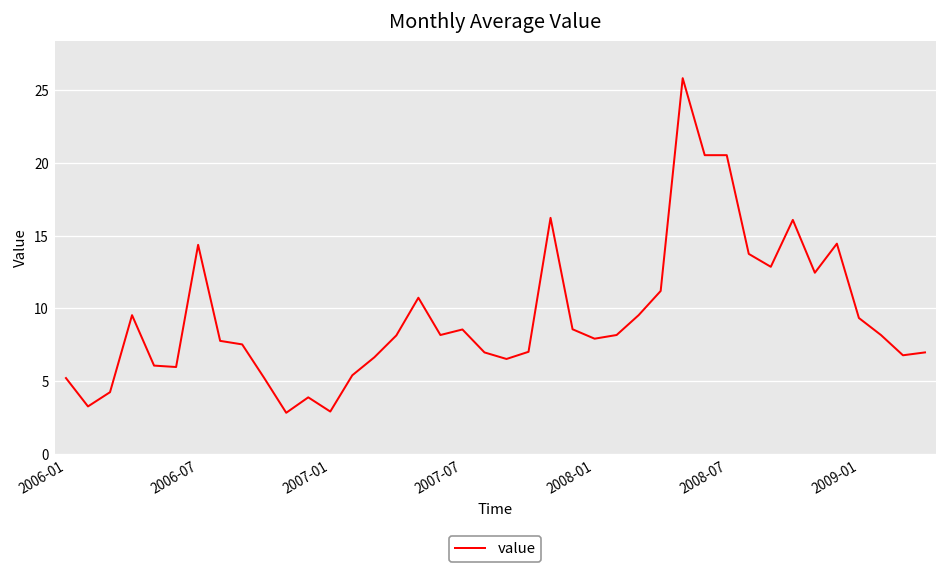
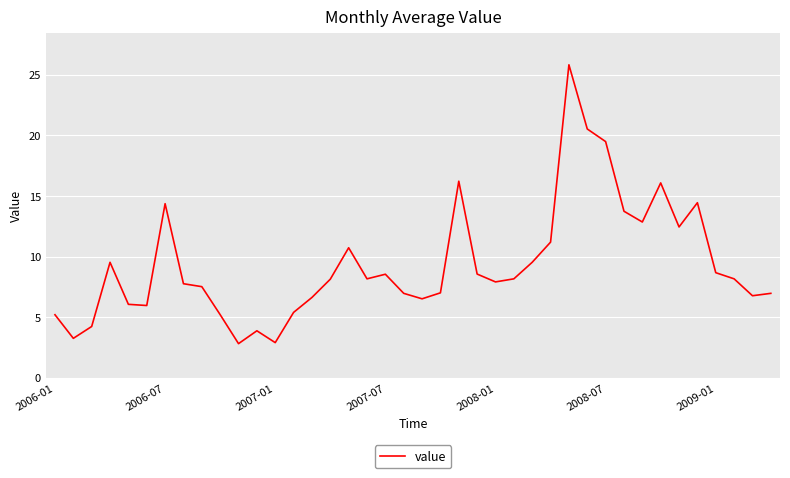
2008-07: 20.5 -> 19.5
2009-01: 9.3 -> 8.7
